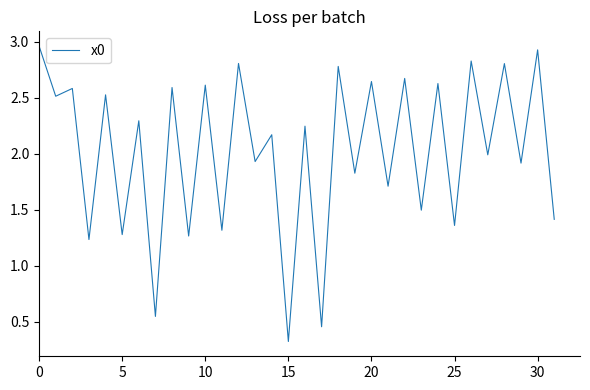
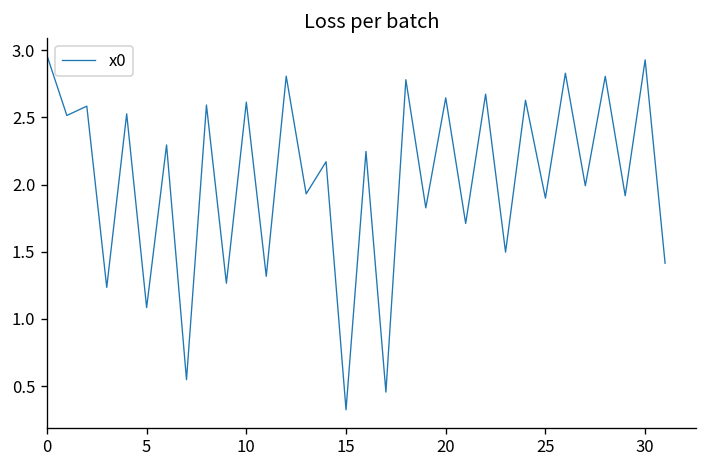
5: 1.28 -> 1.08
25: 1.36 -> 1.90
